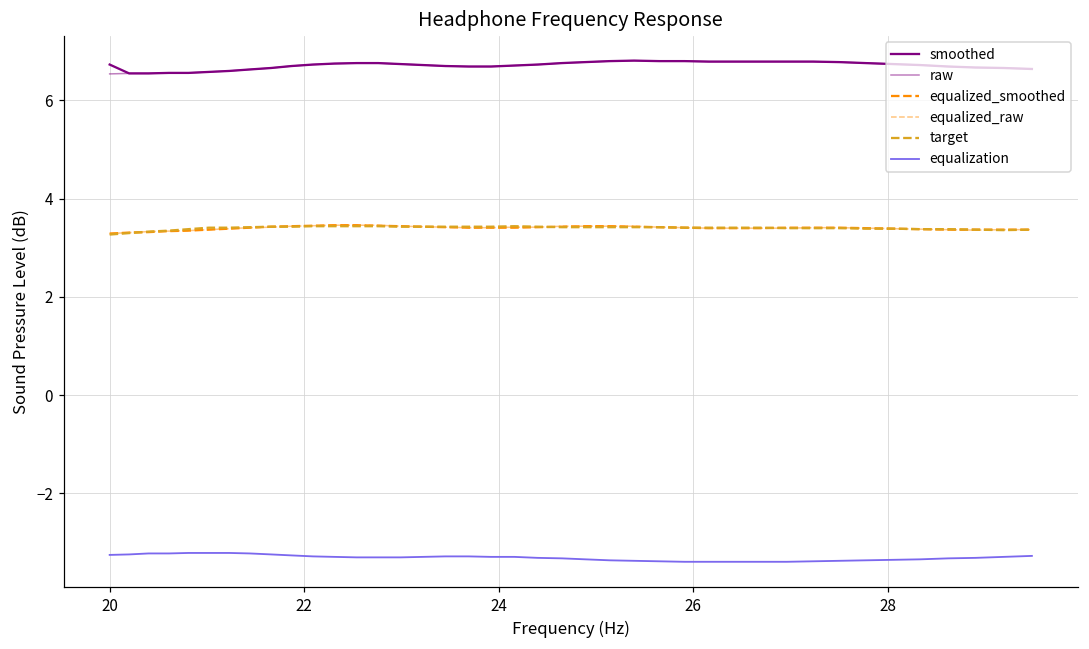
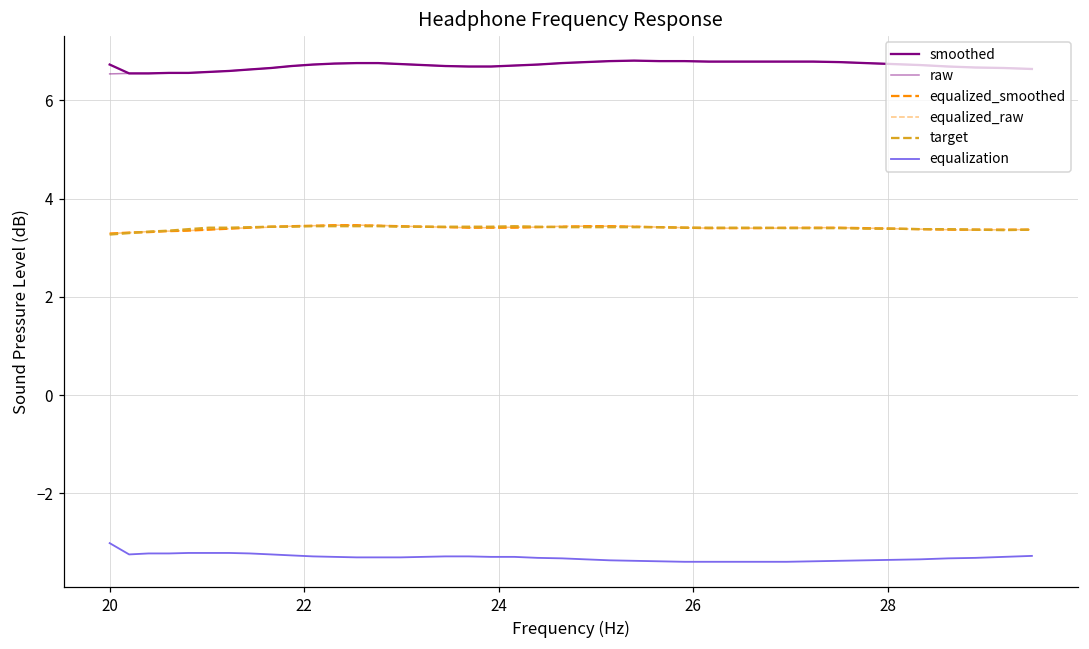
equalization, 20: -3.3 -> -3.0
